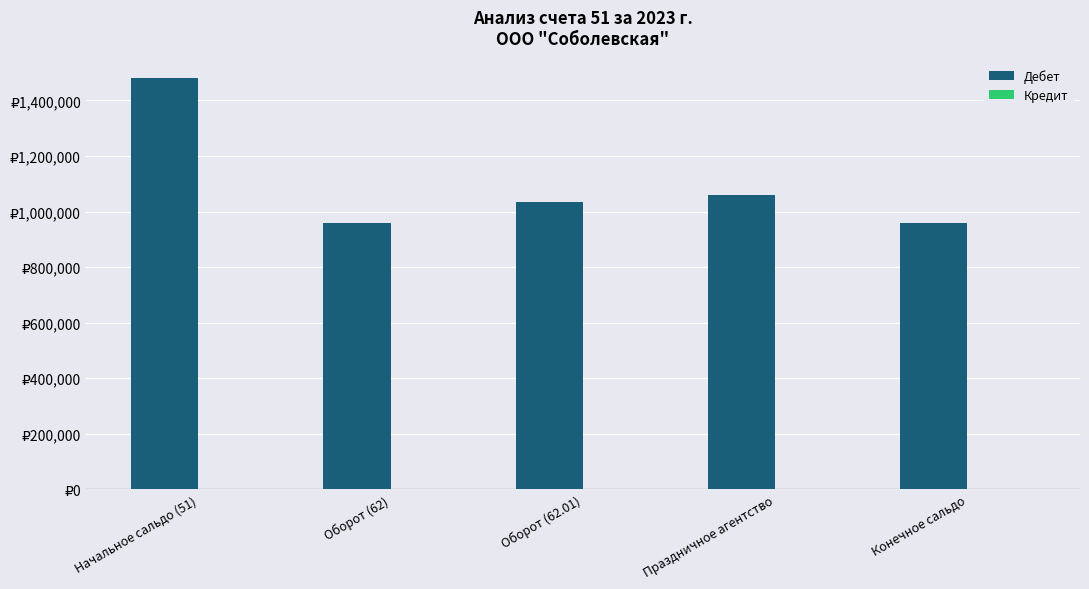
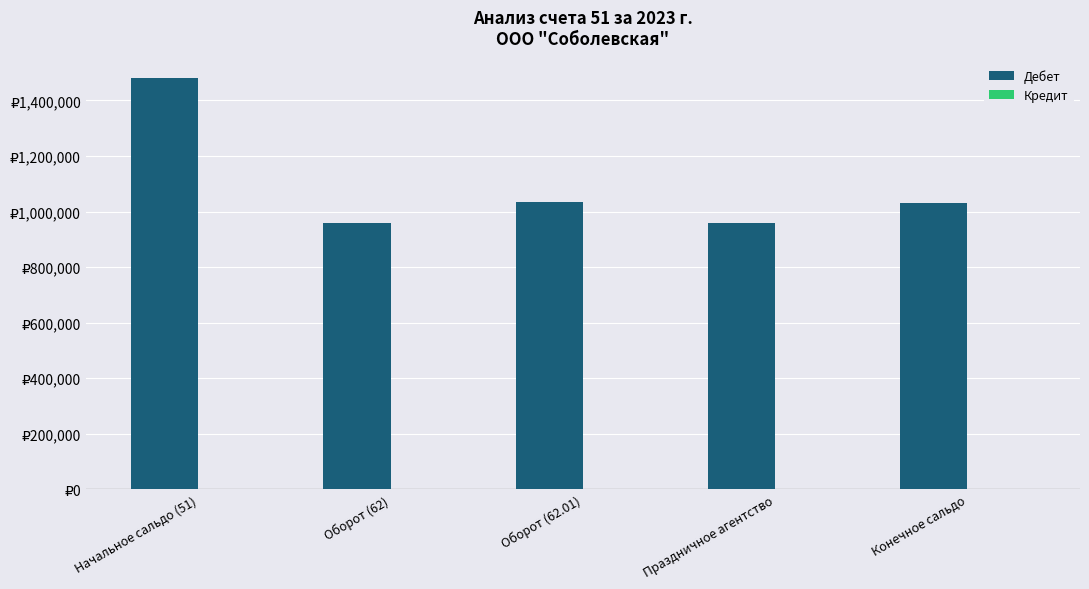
Дебет, Праздничное агентство: ₽1,060,000 -> ₽960,000
Дебет, Конечное сальдо: ₽960,000 -> ₽1,030,000
